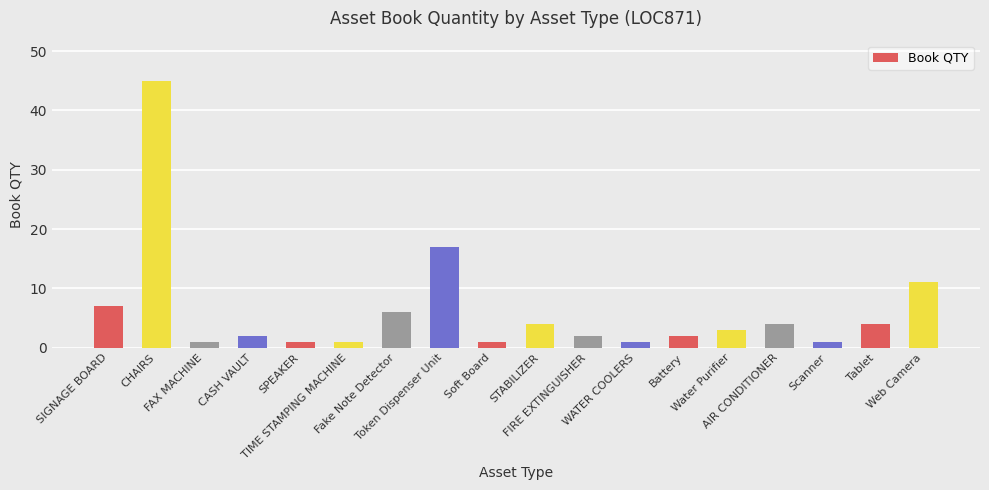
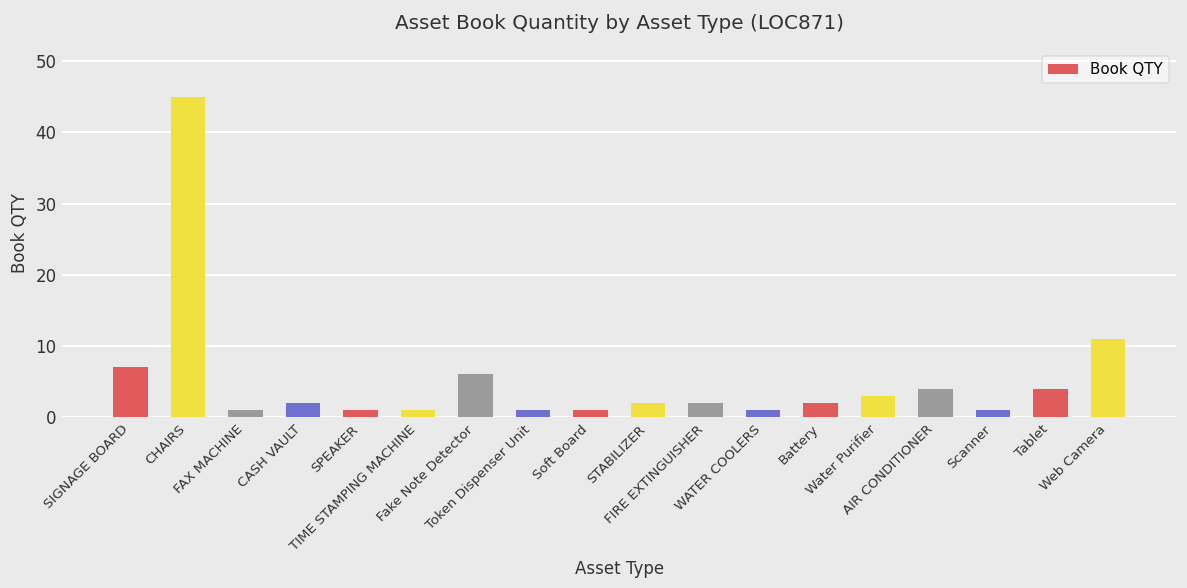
Token Dispenser Unit: 17 -> 1
STABILIZER: 4 -> 2
